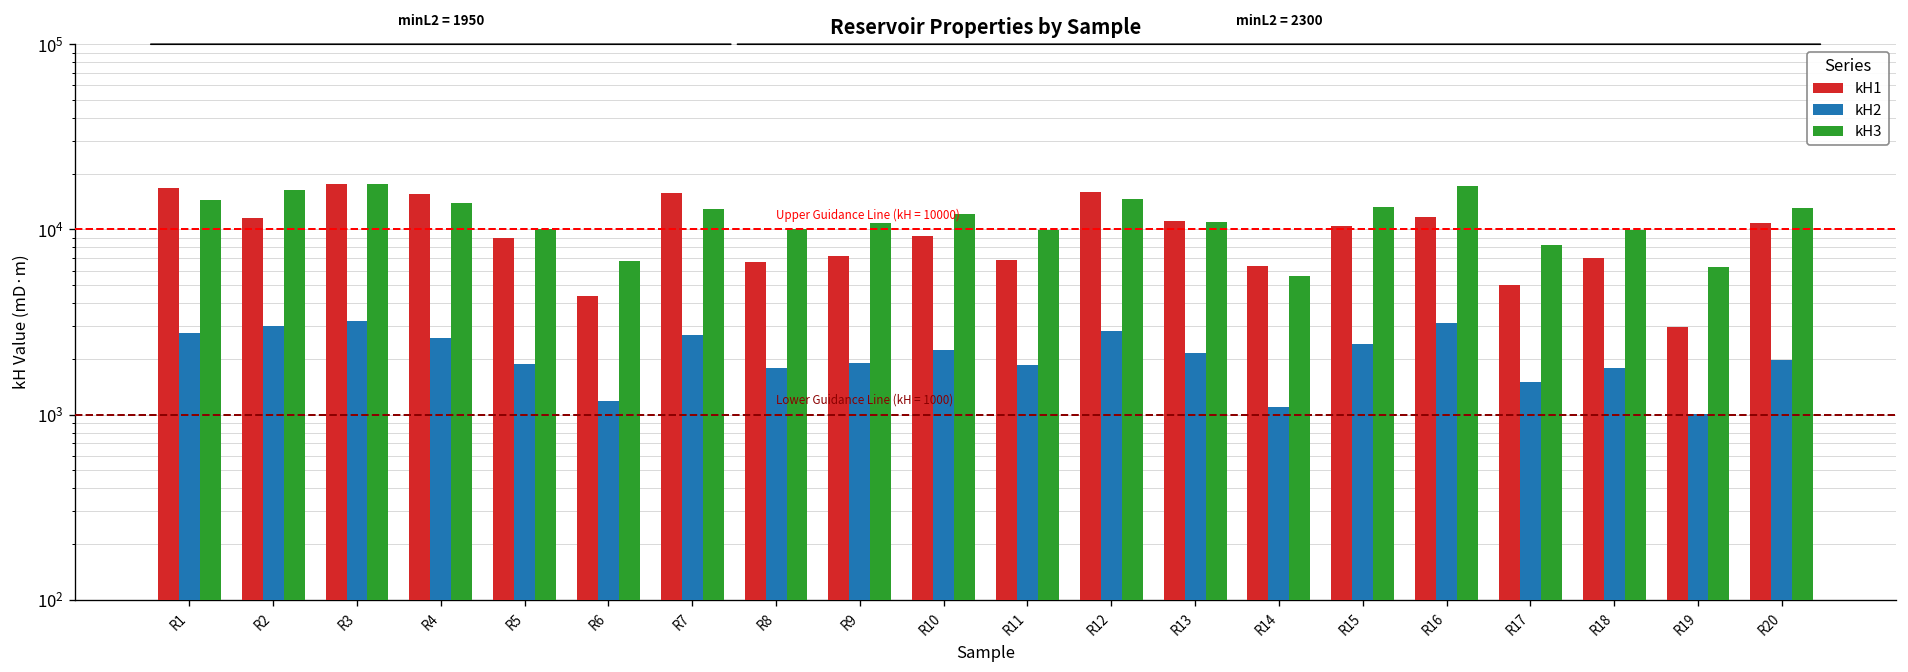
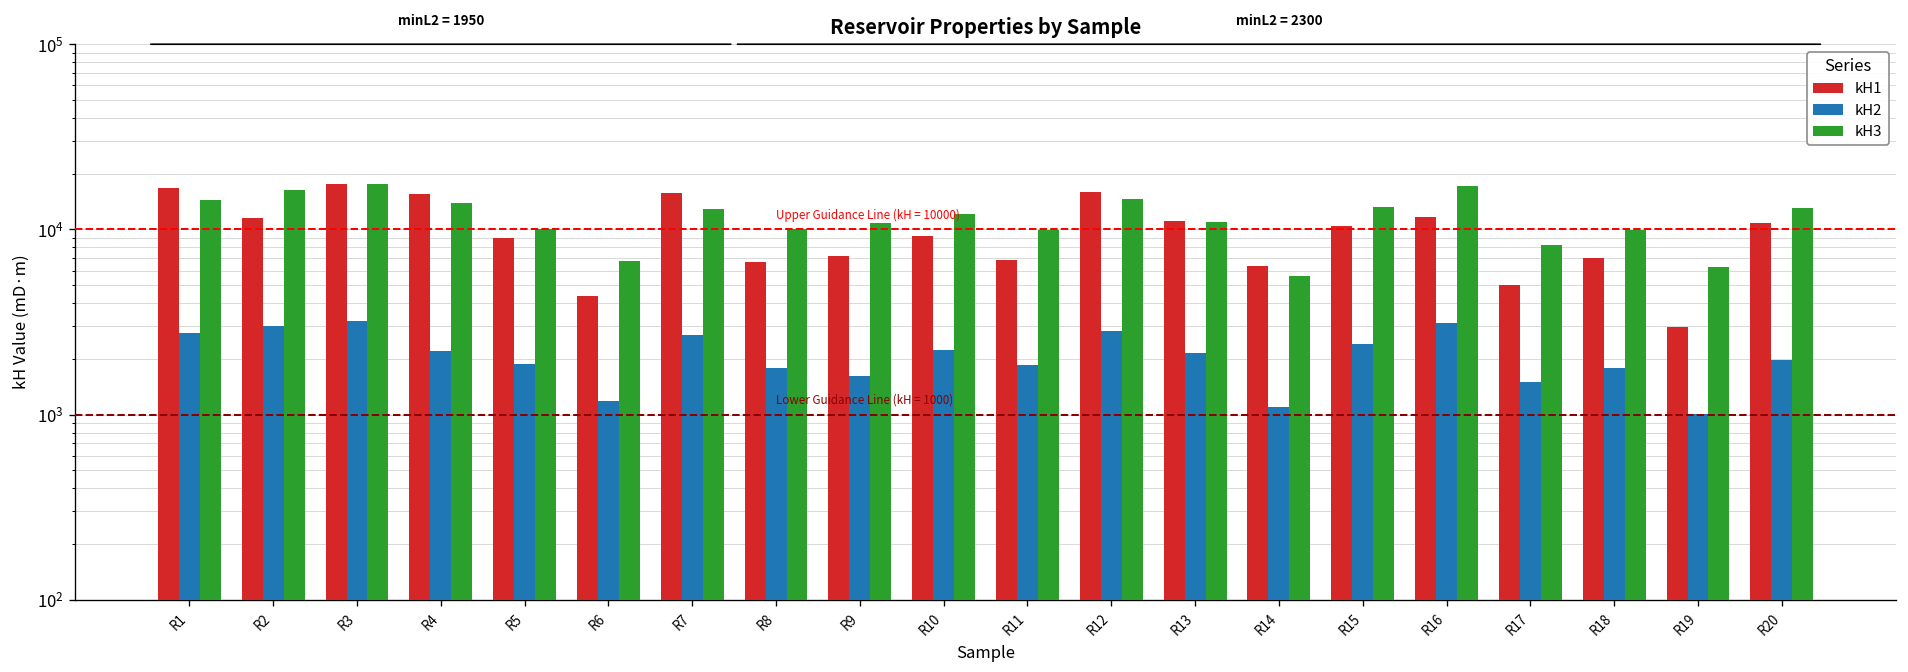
kH2, R4: 2600 -> 2200
kH2, R9: 1900 -> 1600
